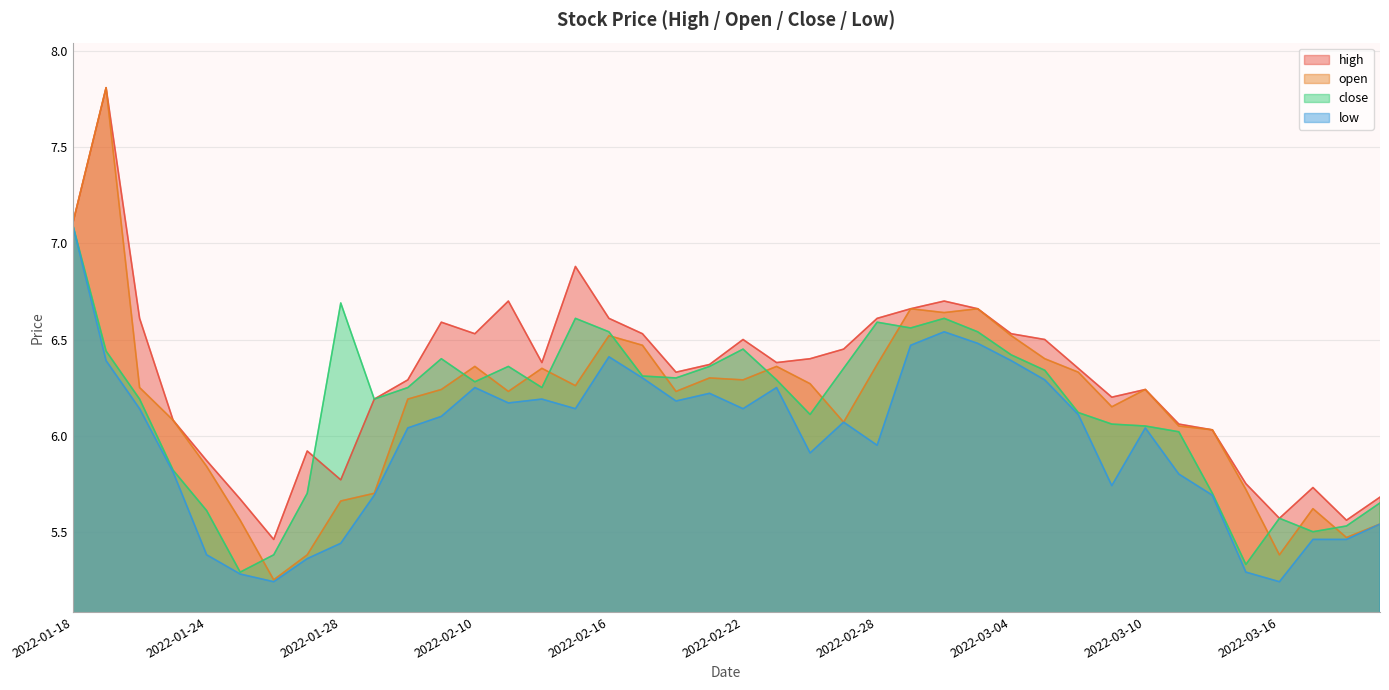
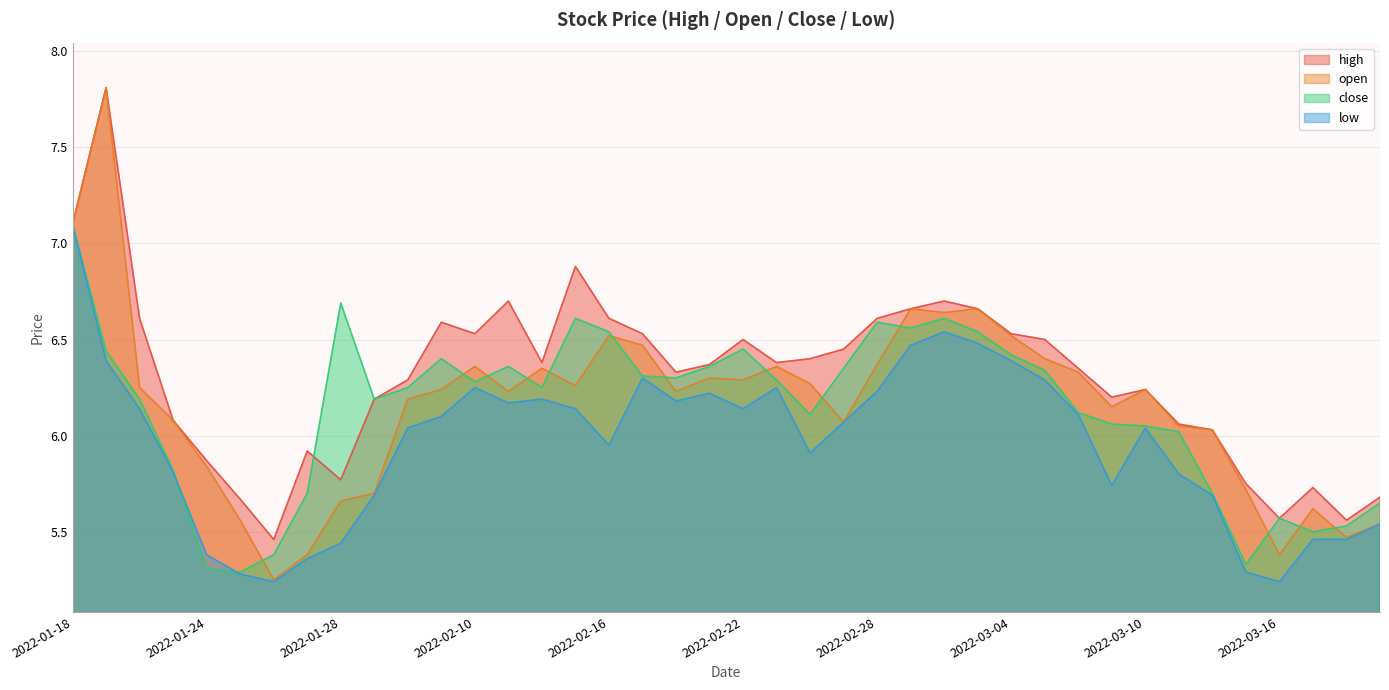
close, 2022-01-24: 5.61 -> 5.31
low, 2022-02-16: 6.41 -> 5.95
low, 2022-02-28: 5.95 -> 6.23
